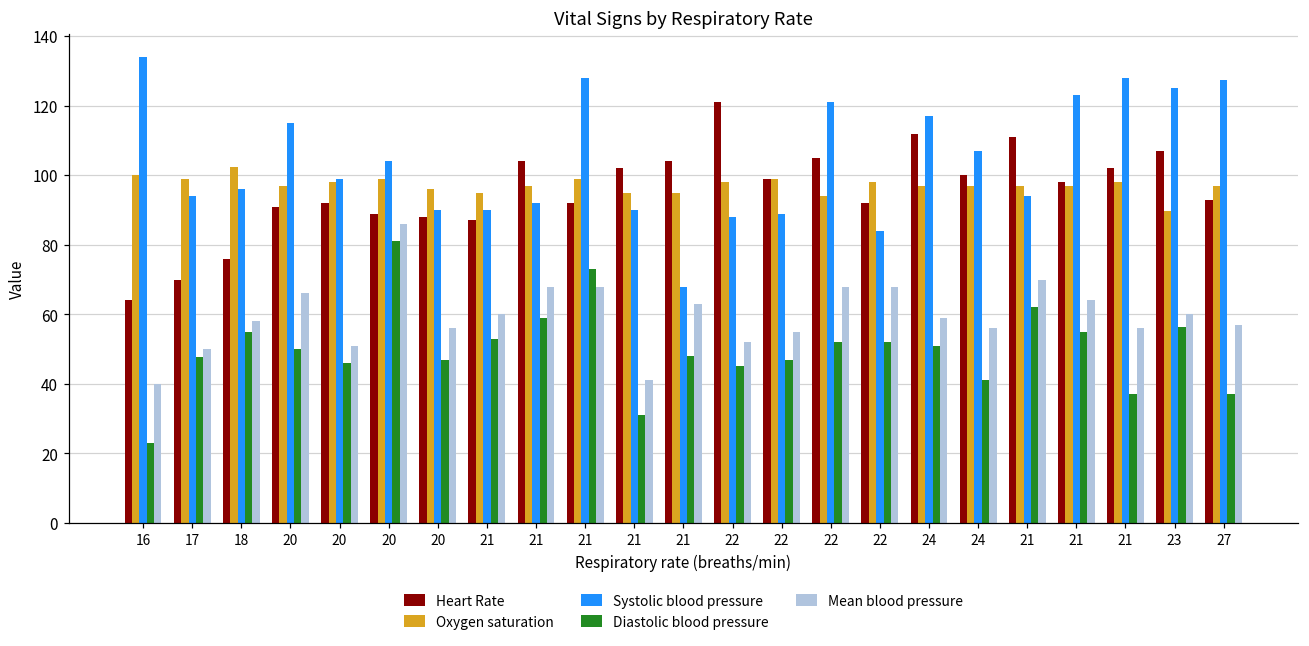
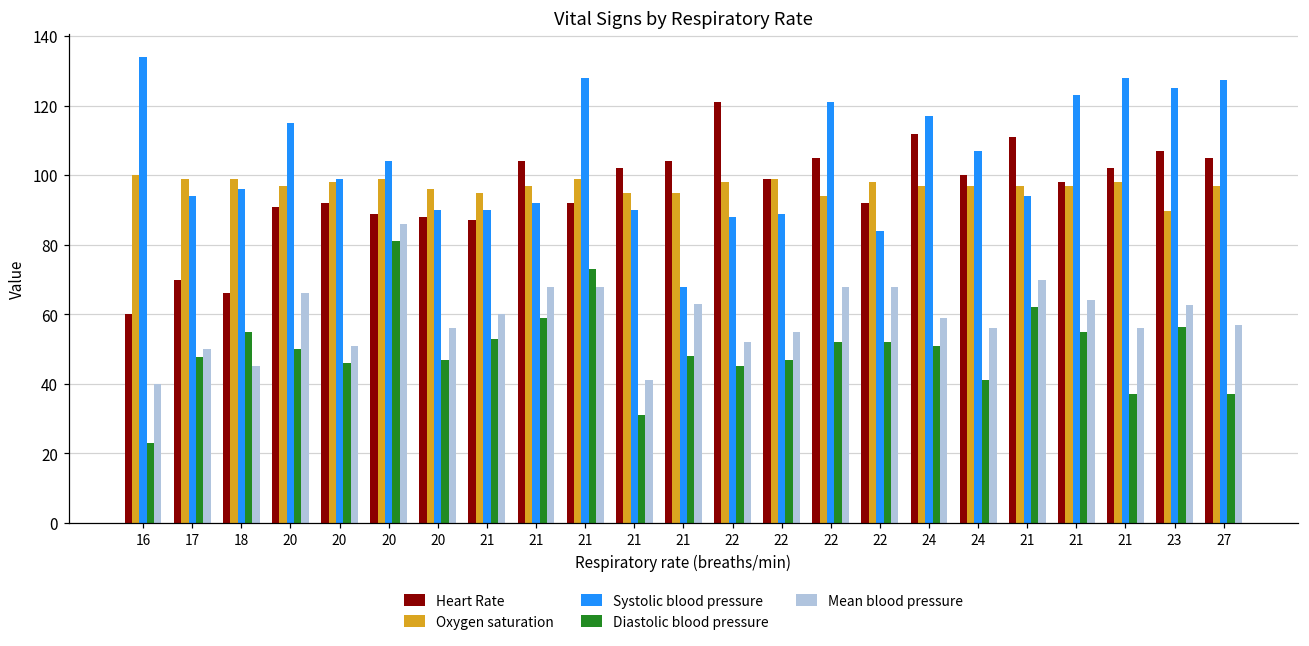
Heart Rate, 16: 64 -> 60
Heart Rate, 18: 76 -> 66
Oxygen saturation, 18: 103 -> 99
Mean blood pressure, 18: 58 -> 45
Mean blood pressure, 23: 60 -> 63
Heart Rate, 27: 93 -> 105
